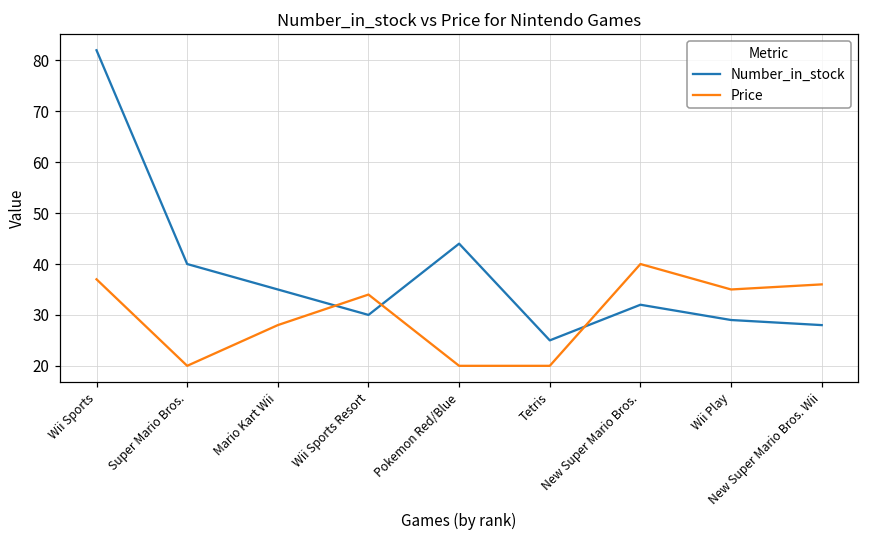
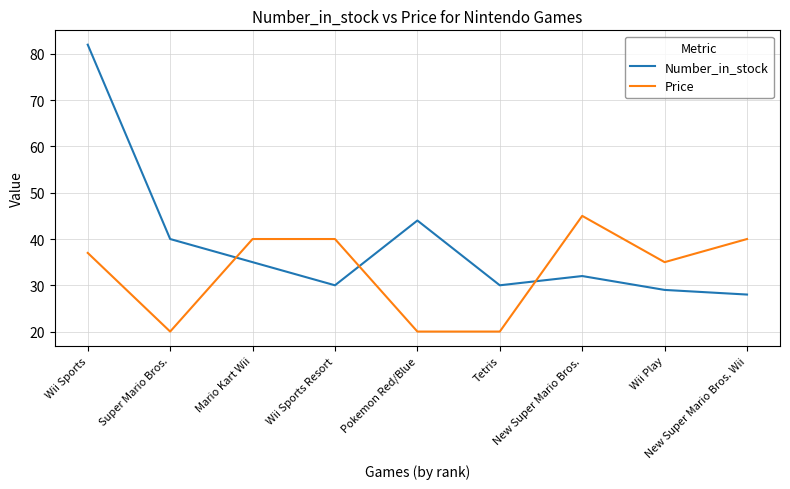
Price, Mario Kart Wii: 28 -> 40
Price, Wii Sports Resort: 34 -> 40
Number_in_stock, Tetris: 25 -> 30
Price, New Super Mario Bros.: 40 -> 45
Price, New Super Mario Bros. Wii: 36 -> 40
